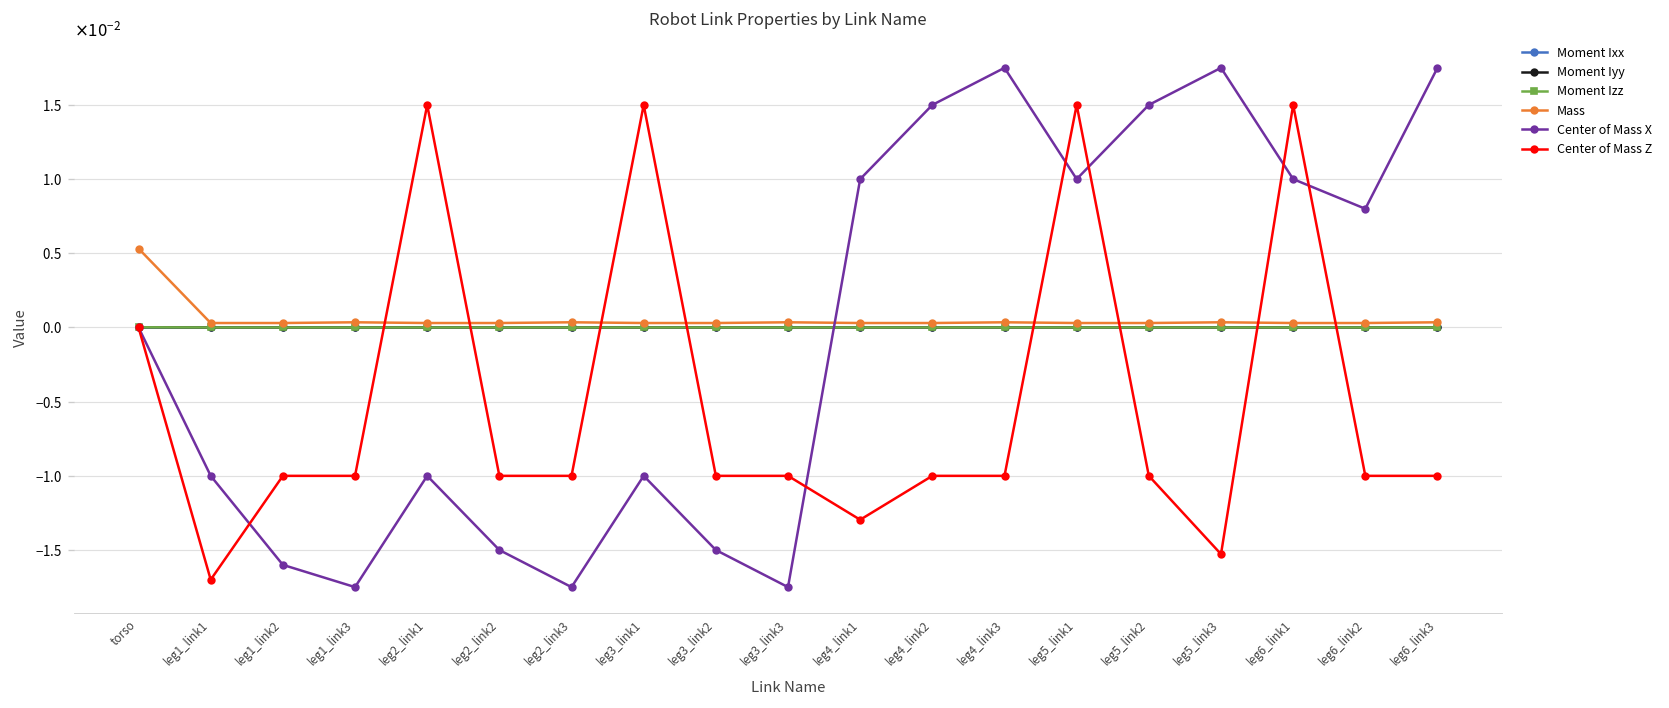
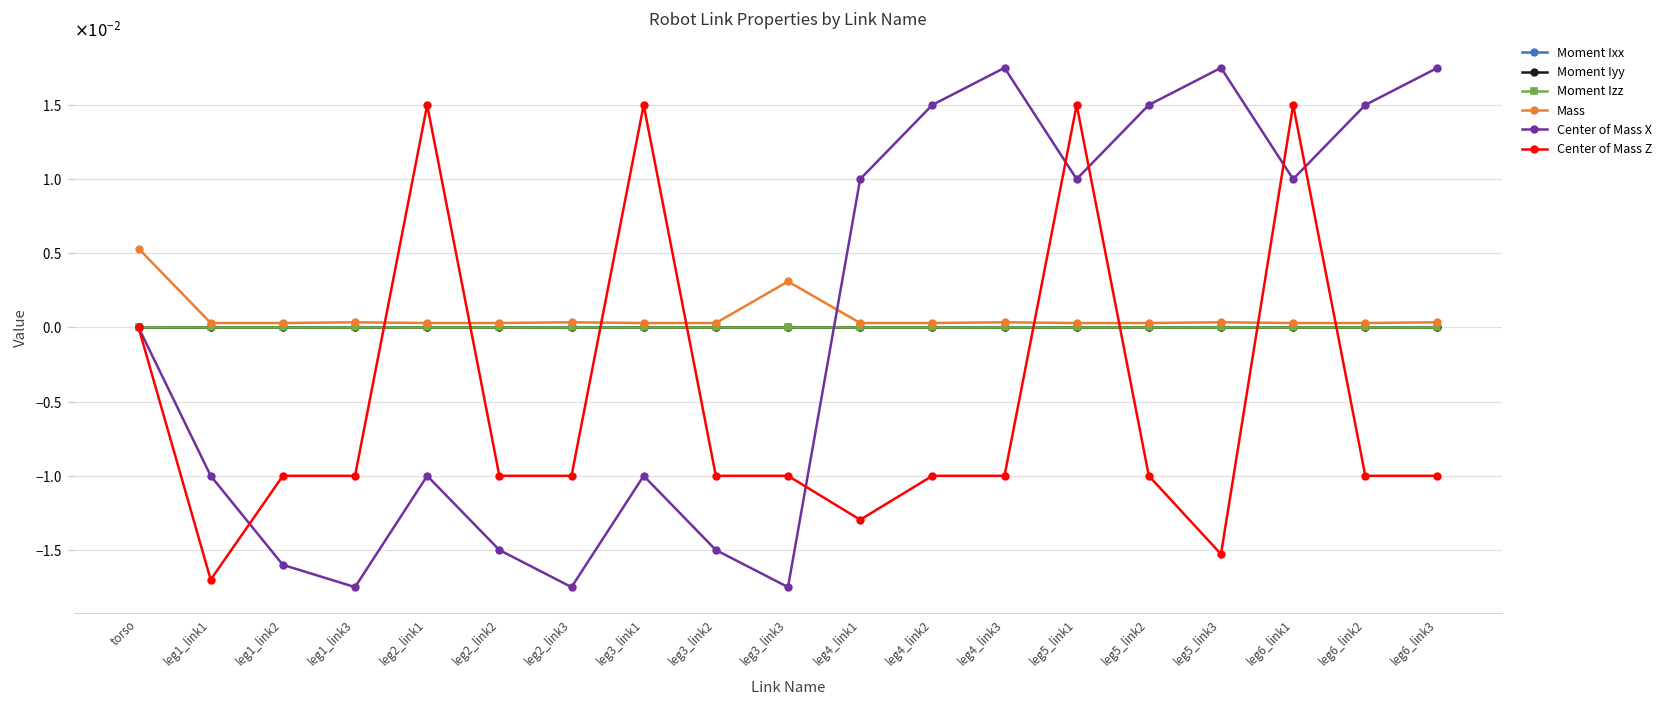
Mass, leg3_link3: 0.0004 -> 0.0031
Center of Mass X, leg6_link2: 0.008 -> 0.015
